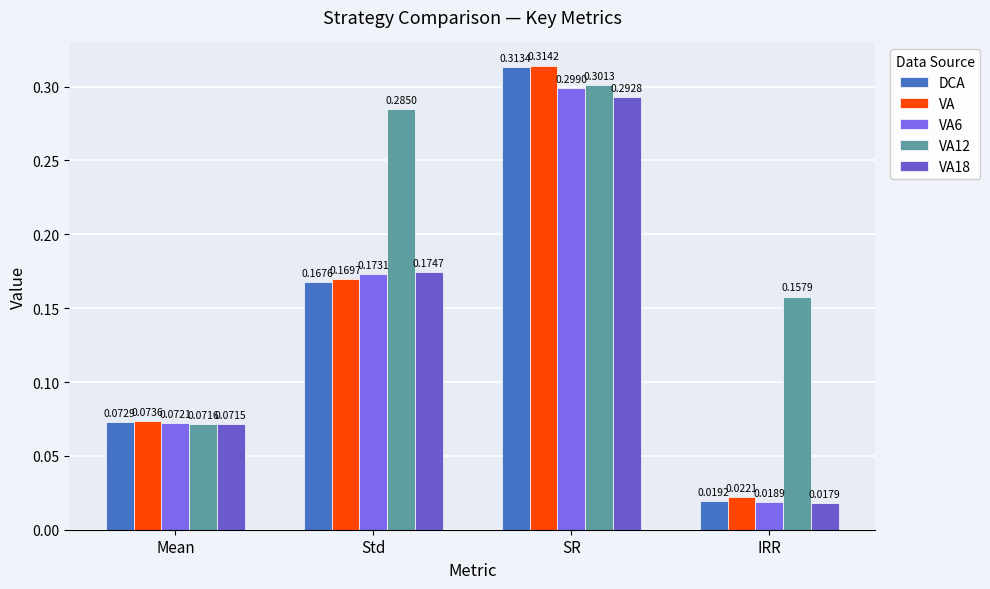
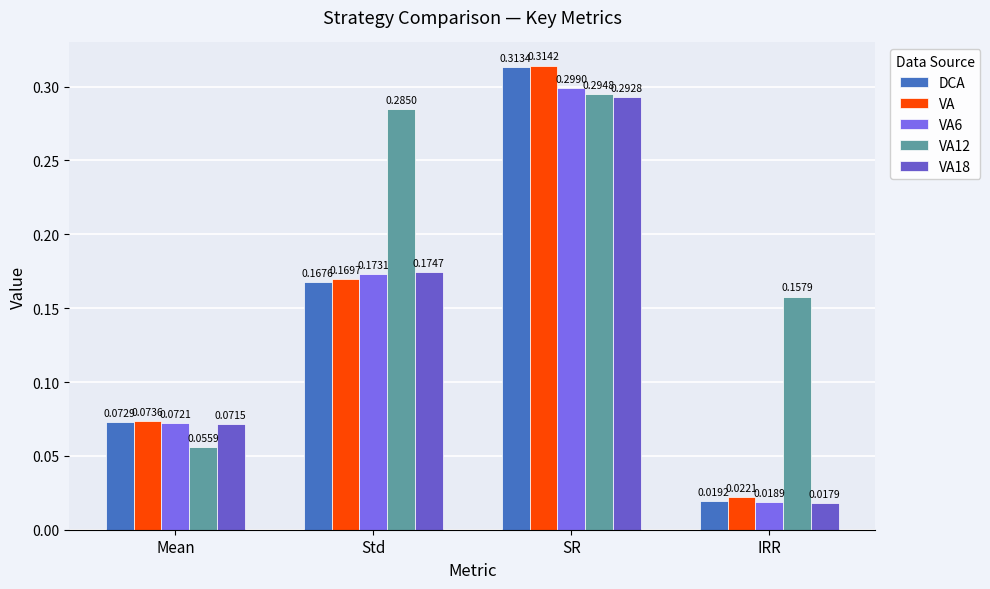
VA12, Mean: 0.0716 -> 0.0559
VA12, SR: 0.3013 -> 0.2948
